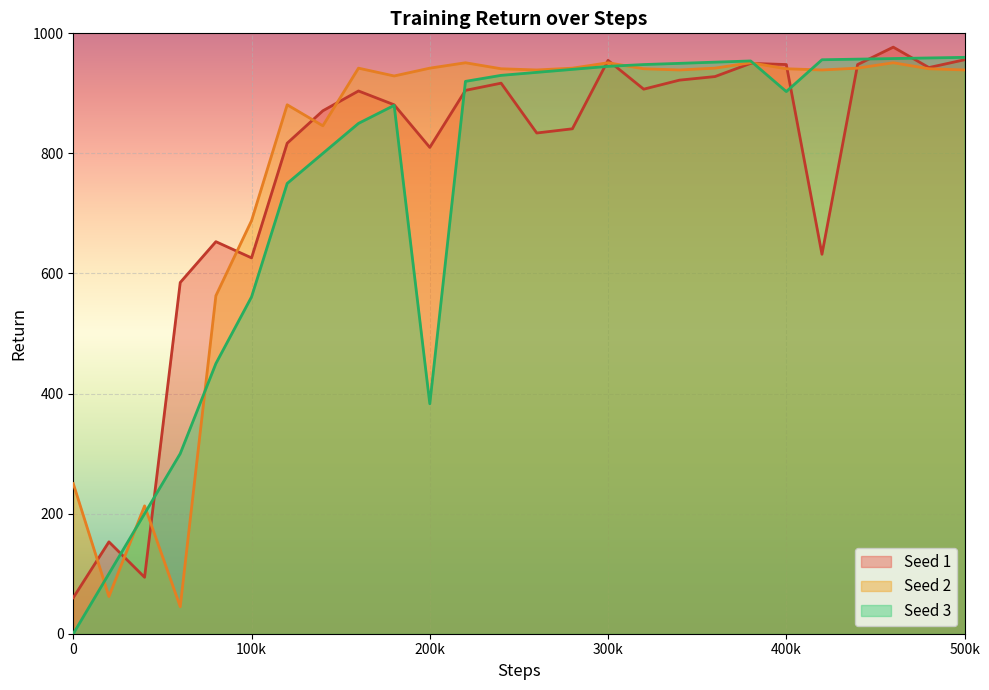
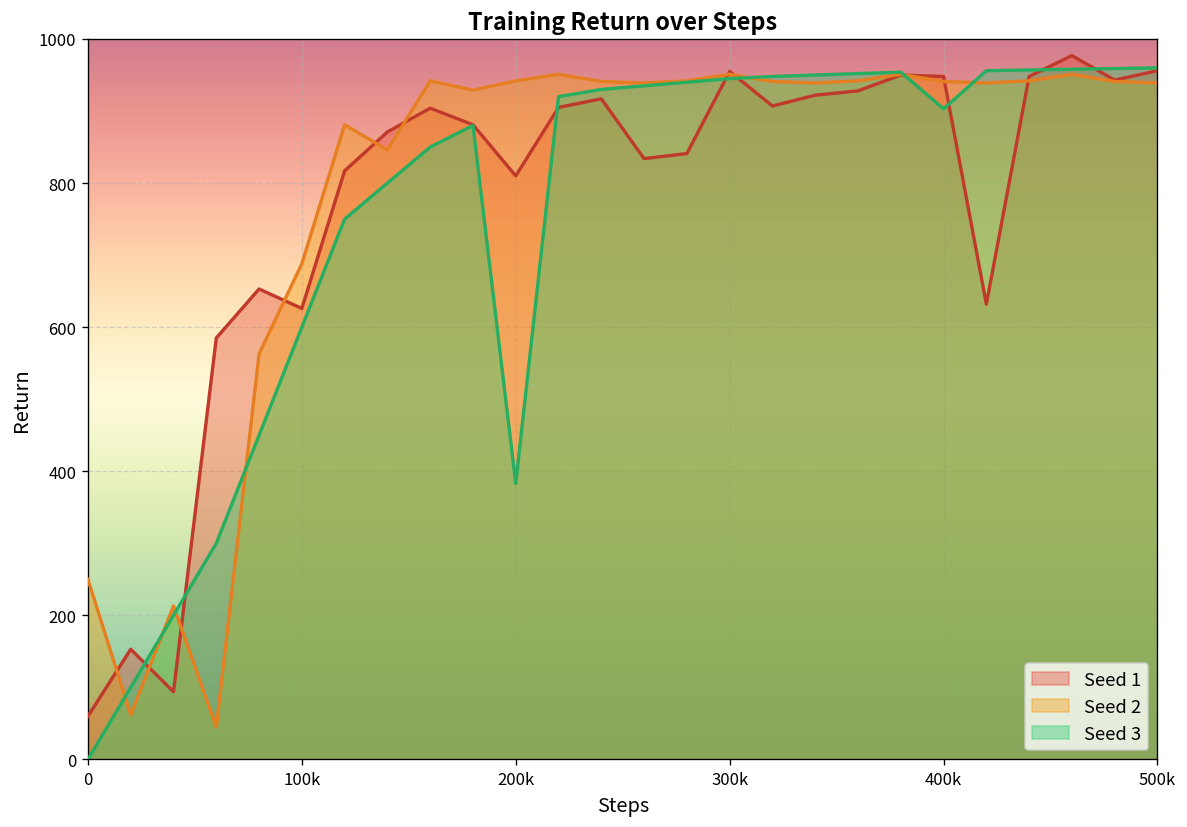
Seed 3, 100k: 560 -> 600
